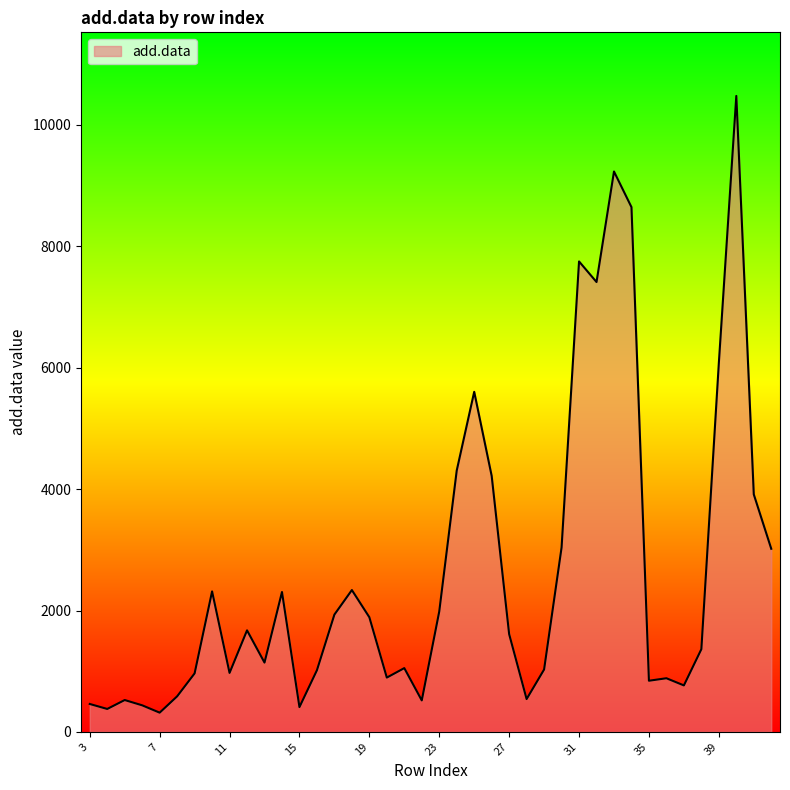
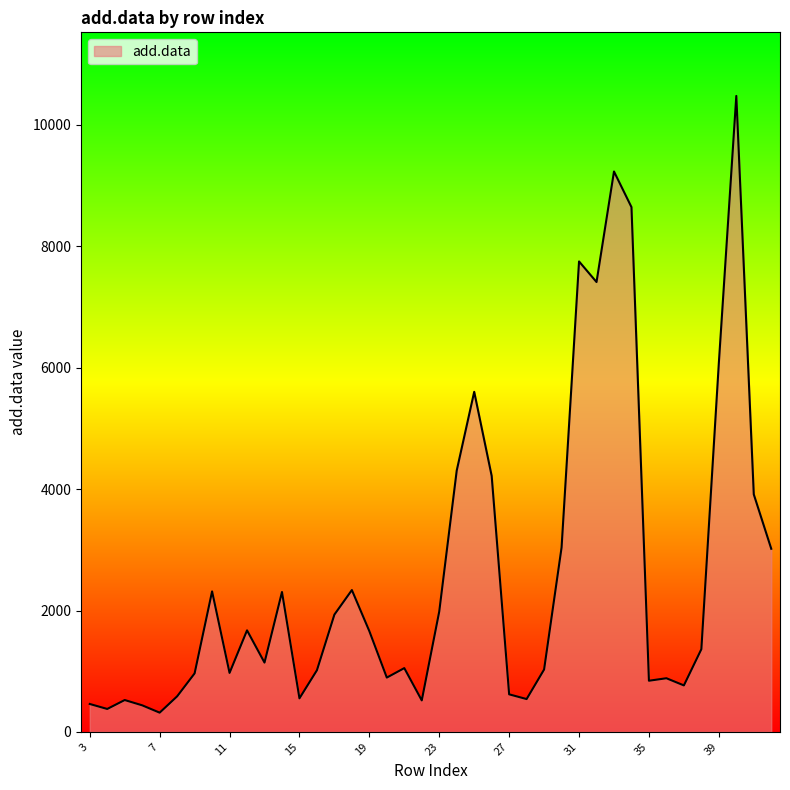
15: 400 -> 600
19: 1900 -> 1700
27: 1600 -> 600
